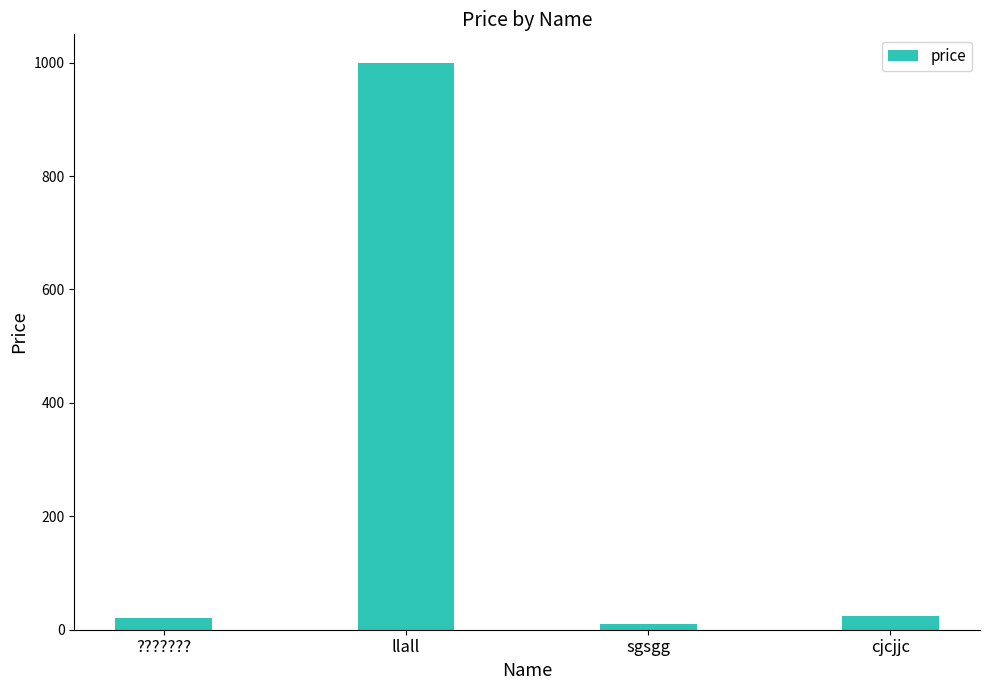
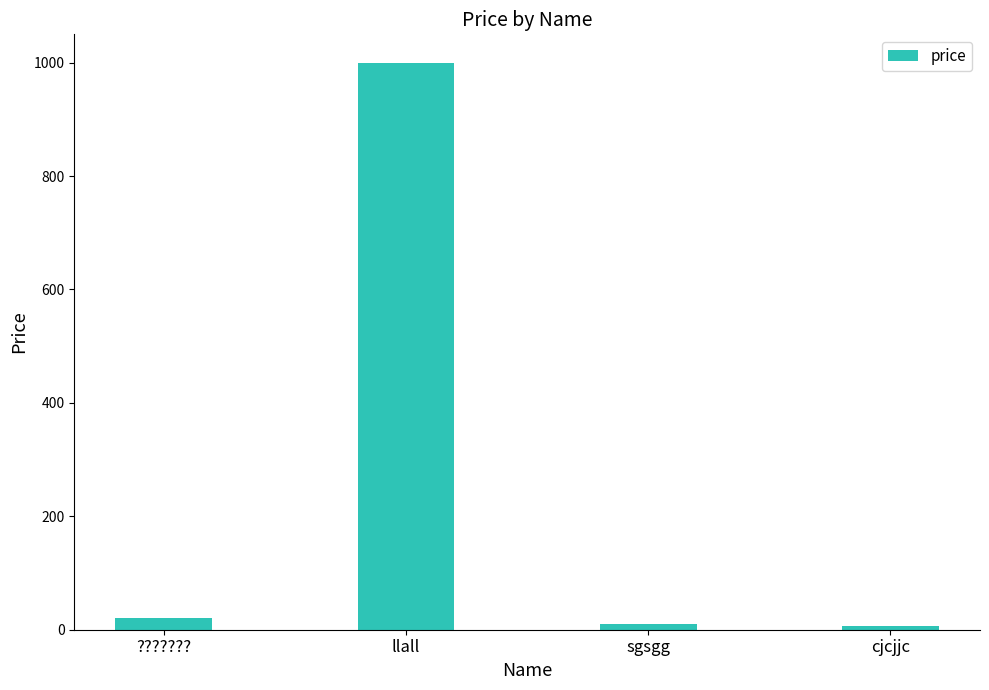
cjcjjc: 30 -> 10
